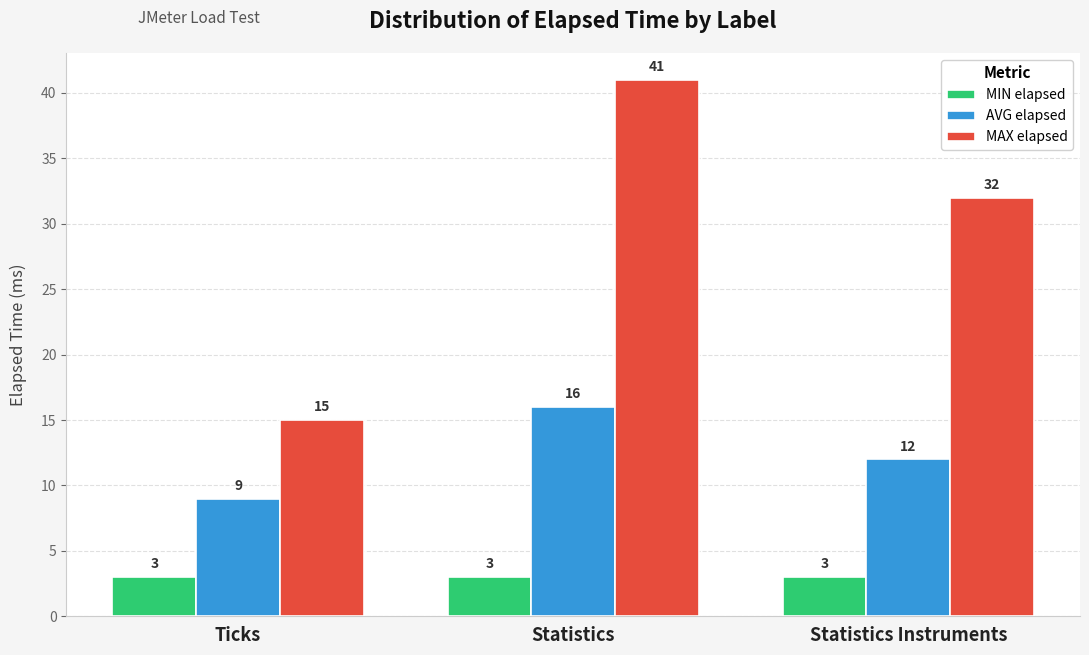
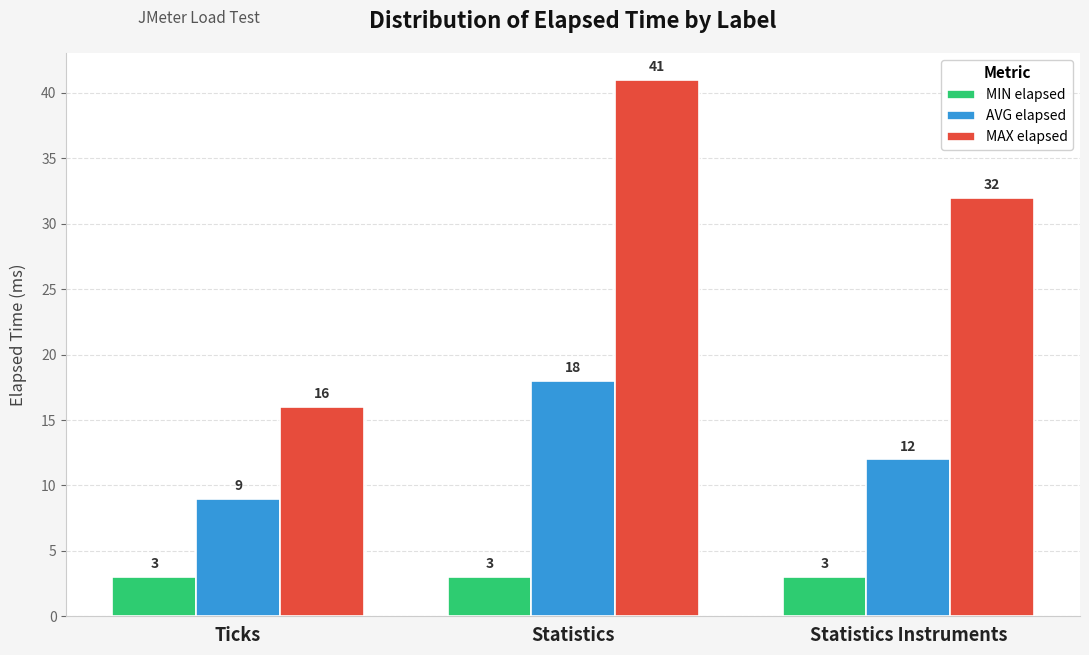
MAX elapsed, Ticks: 15 -> 16
AVG elapsed, Statistics: 16 -> 18
